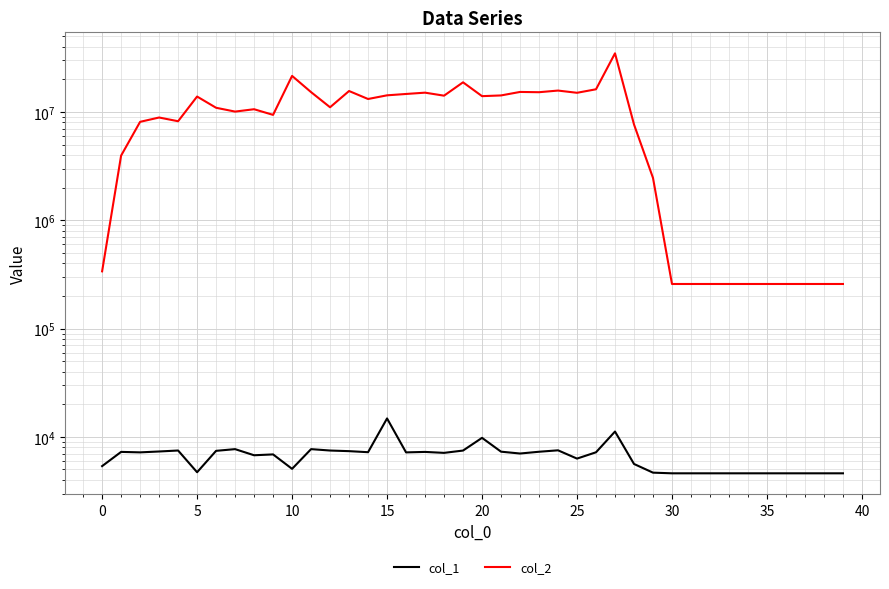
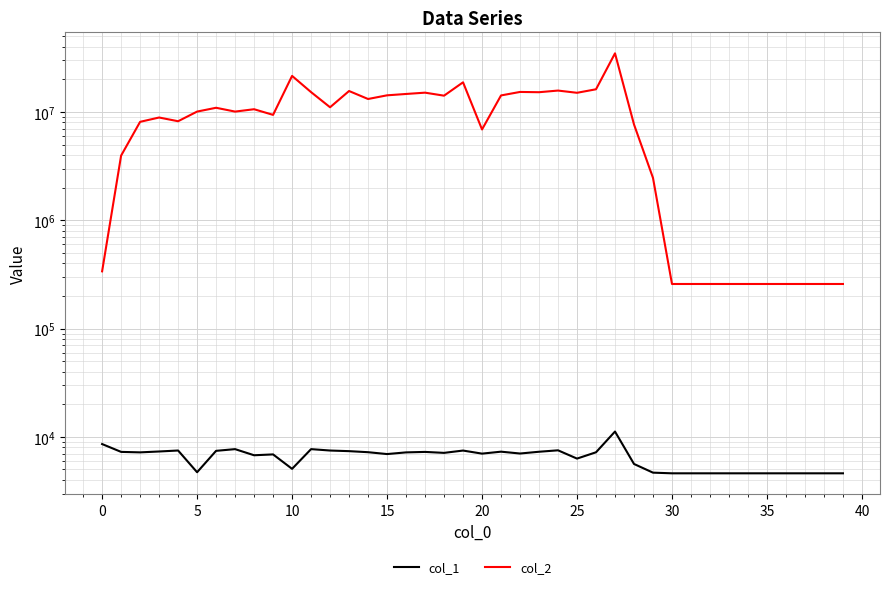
col_1, 0: 5000 -> 9000
col_2, 5: 14000000 -> 10000000
col_1, 15: 15000 -> 7000
col_1, 20: 10000 -> 7000
col_2, 20: 14000000 -> 7000000
